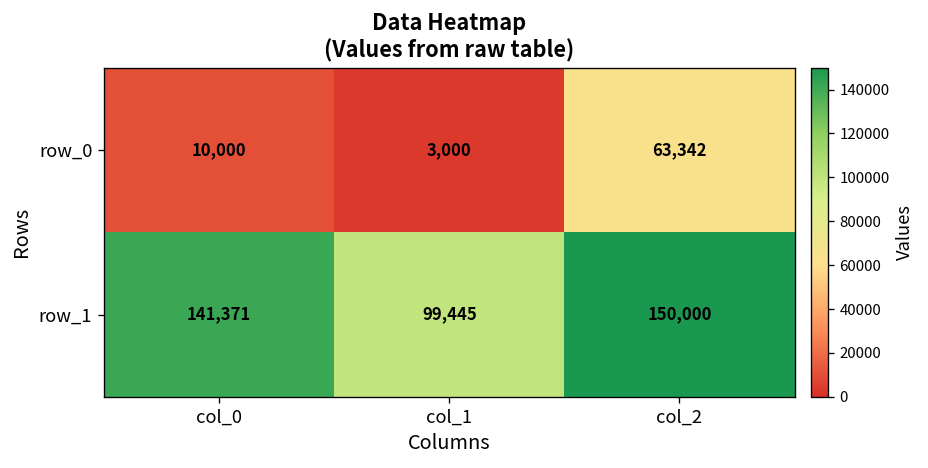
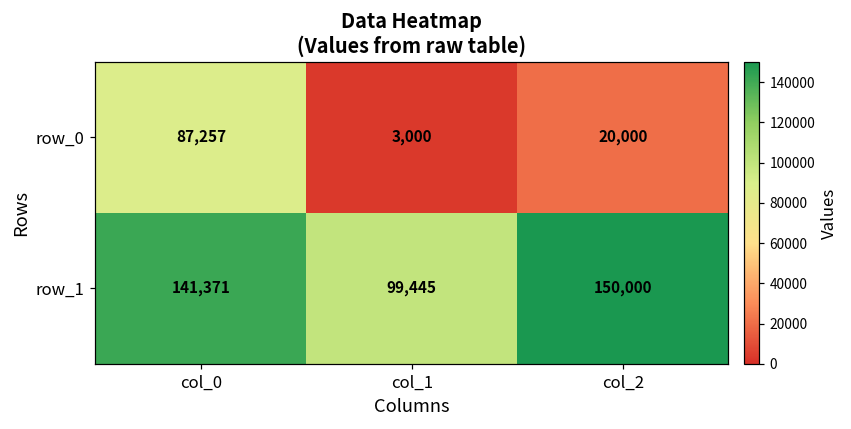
row_0, col_0: 10,000 -> 87,257
row_0, col_2: 63,342 -> 20,000
